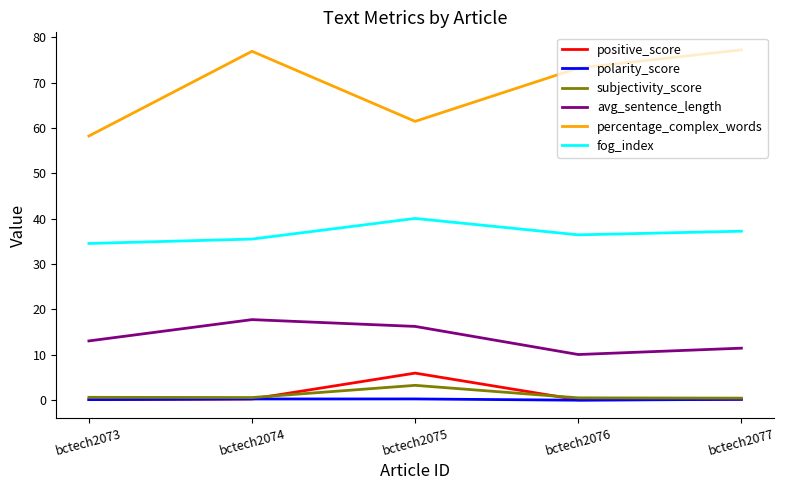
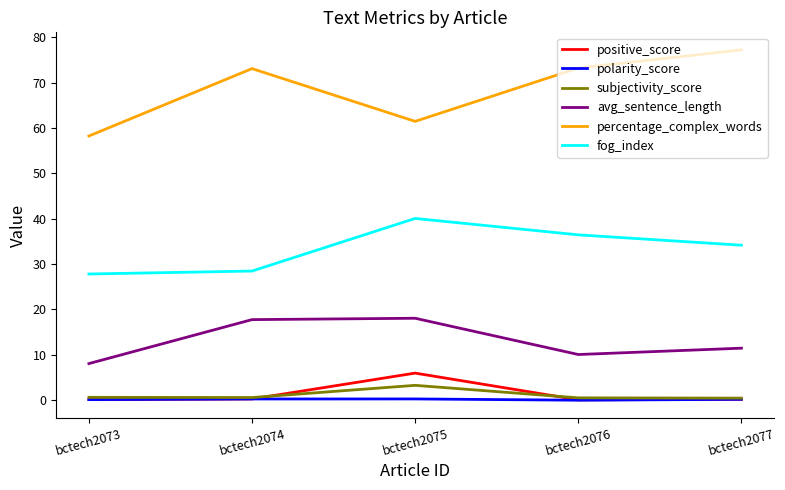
avg_sentence_length, bctech2073: 13 -> 8
fog_index, bctech2073: 34 -> 28
percentage_complex_words, bctech2074: 77 -> 73
fog_index, bctech2074: 35 -> 28
avg_sentence_length, bctech2075: 16 -> 18
fog_index, bctech2077: 37 -> 34
